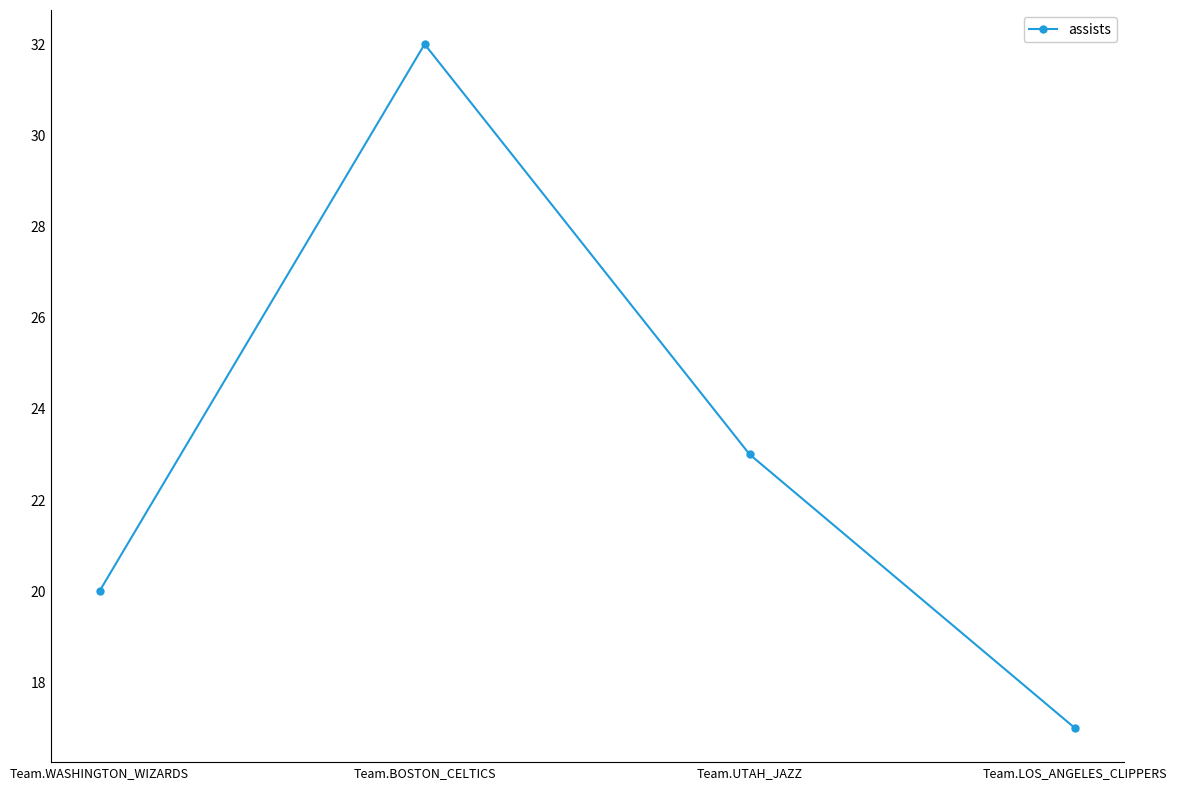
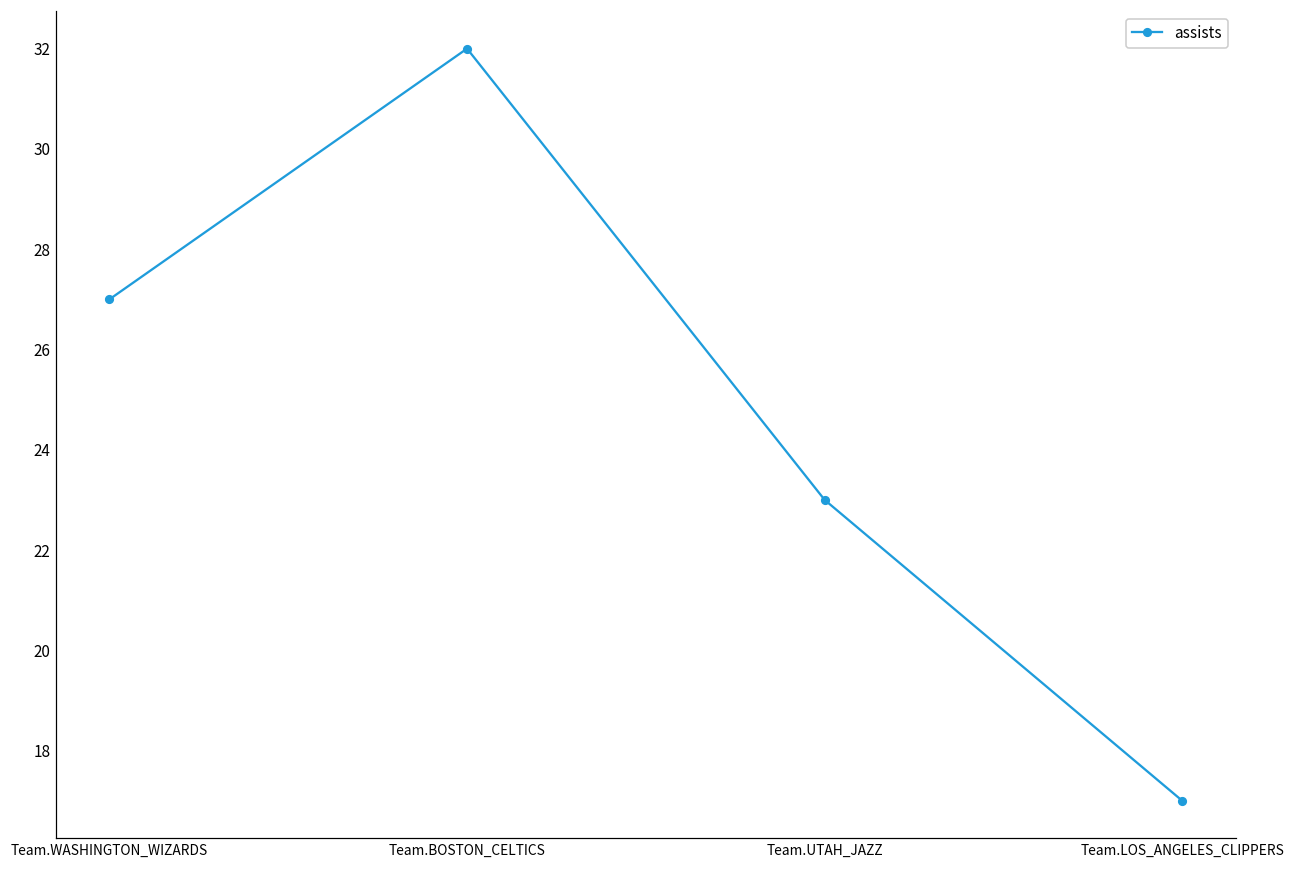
Team.WASHINGTON_WIZARDS: 20 -> 27
